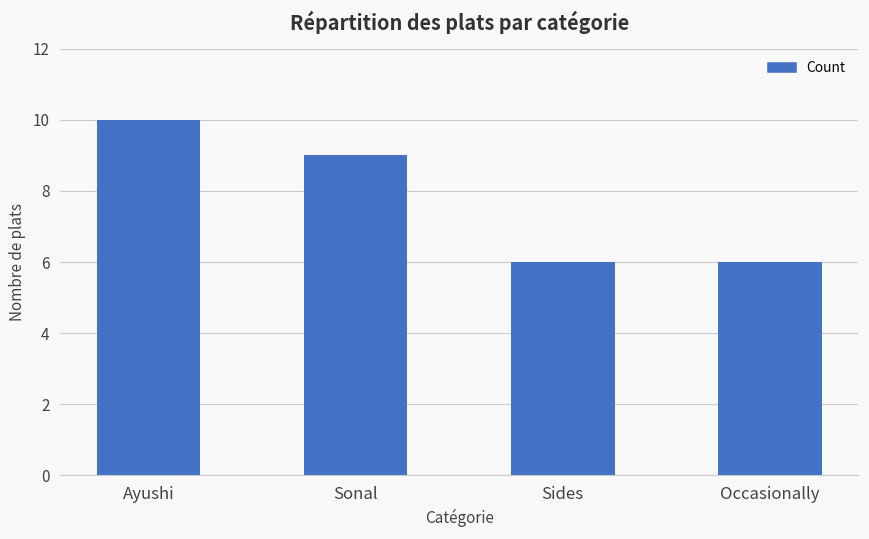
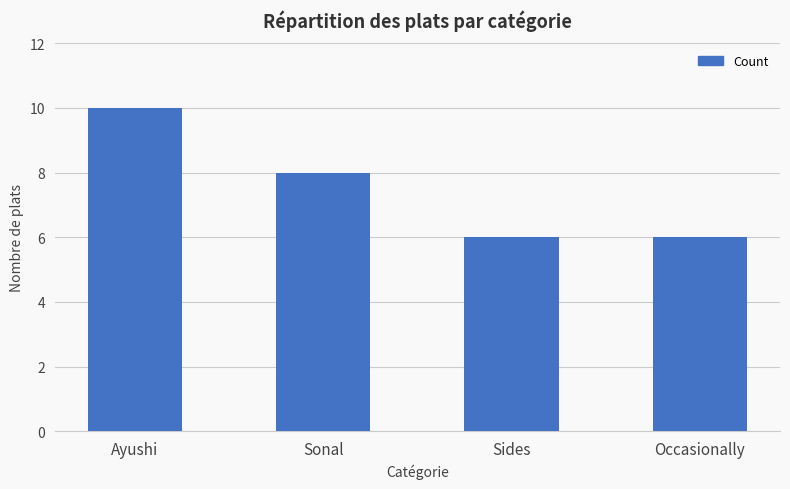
Sonal: 9 -> 8
